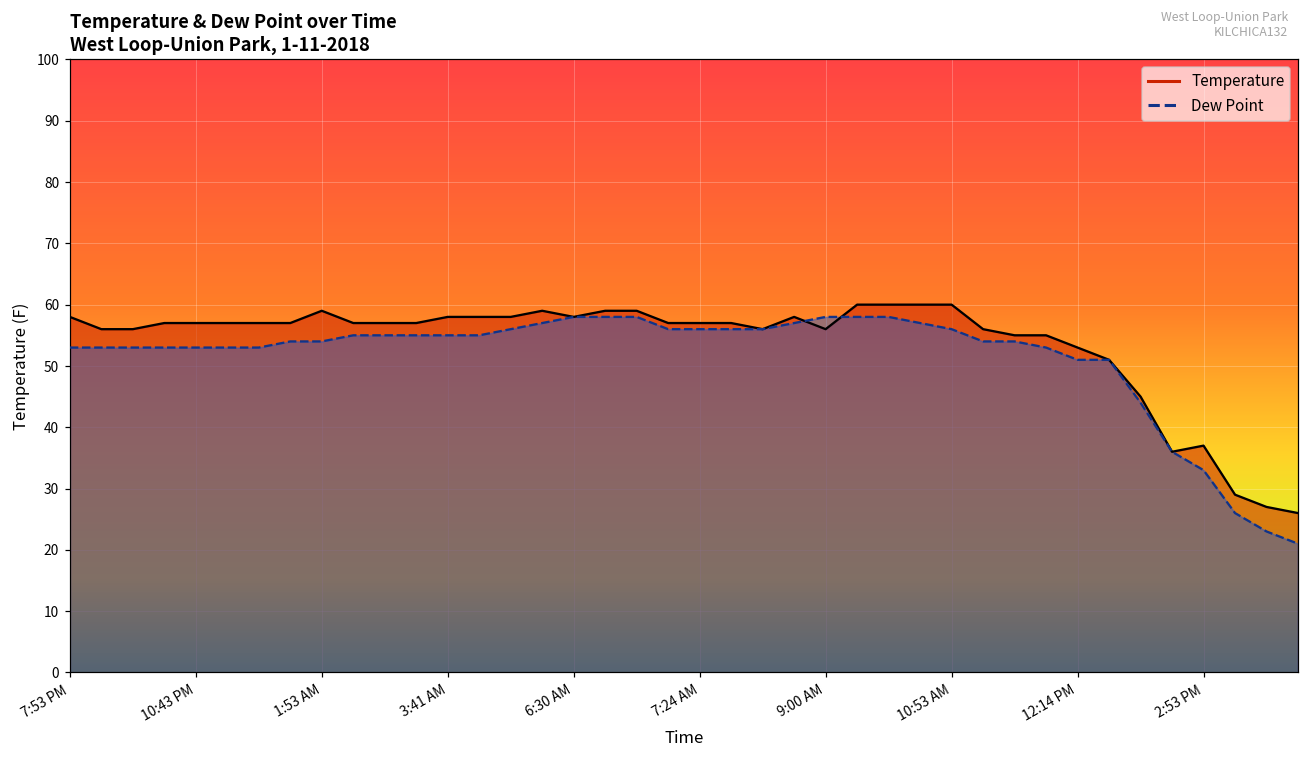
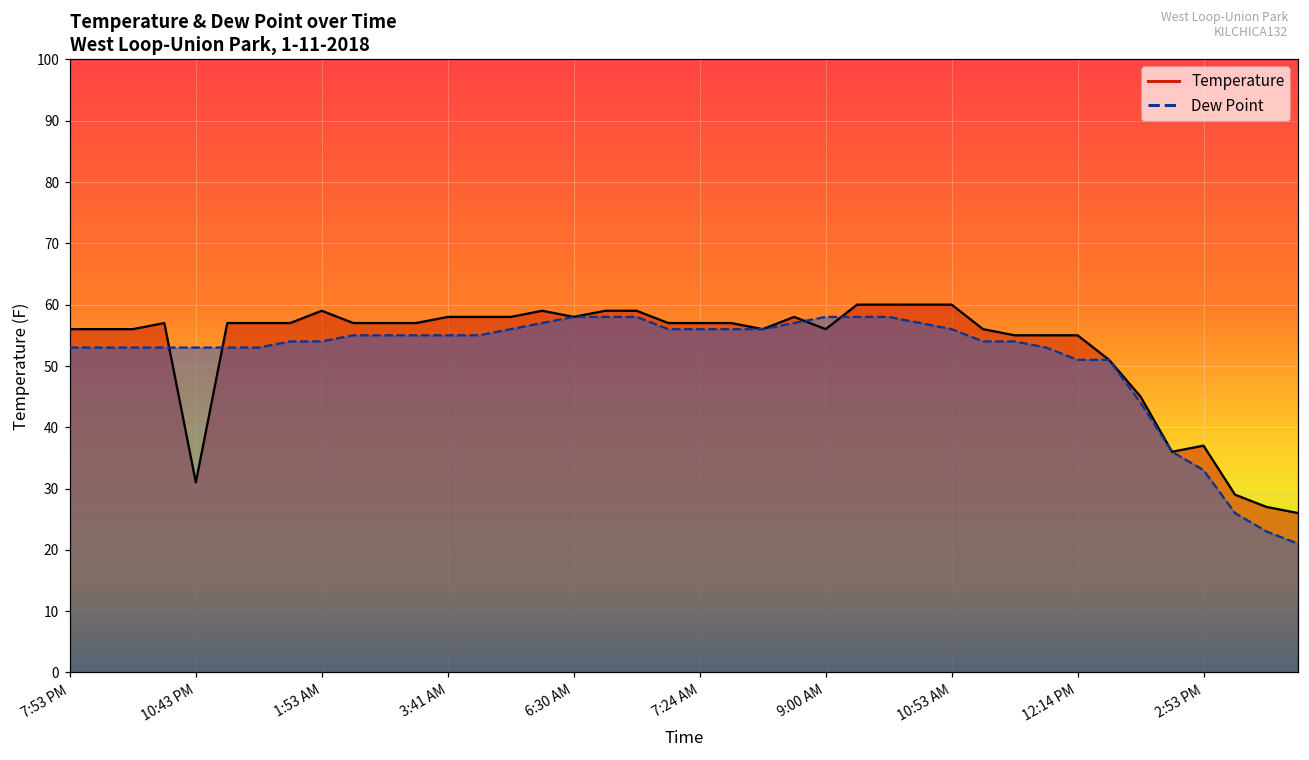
Temperature, 7:53 PM: 58 -> 56
Temperature, 10:43 PM: 57 -> 31
Temperature, 12:14 PM: 53 -> 55
